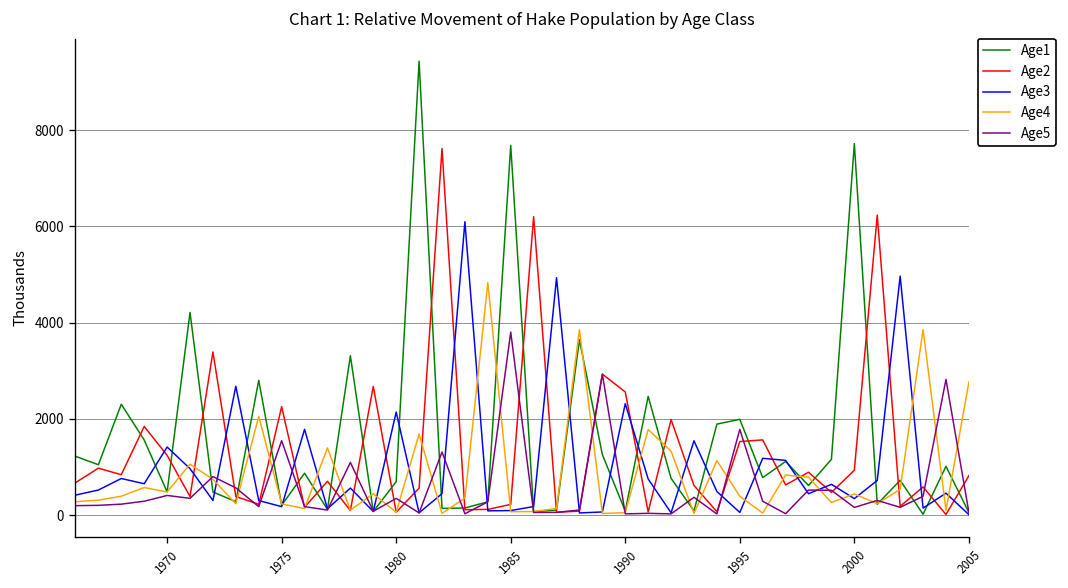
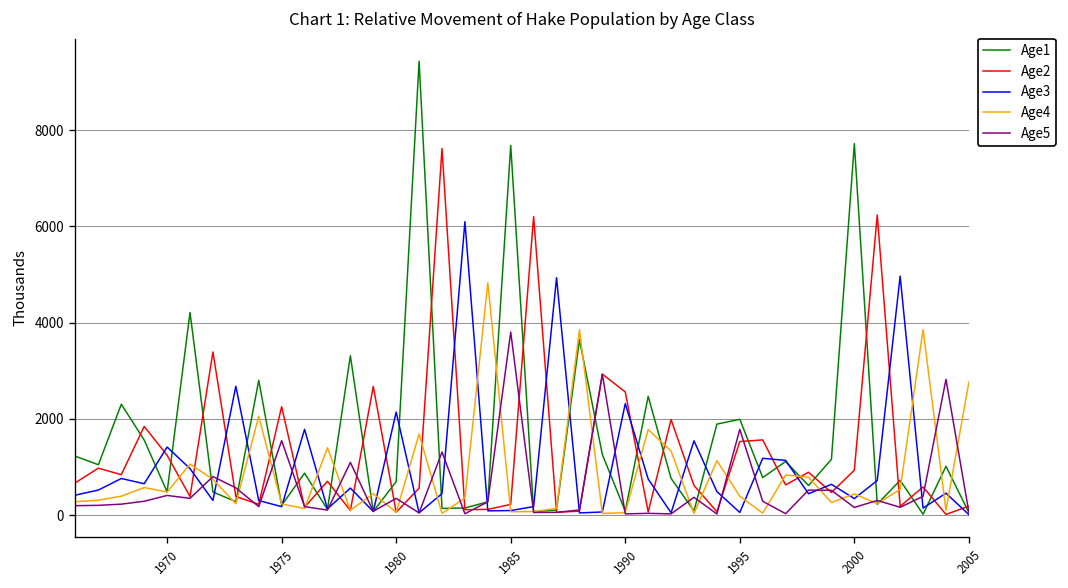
Age2, 2005: 800 -> 200
